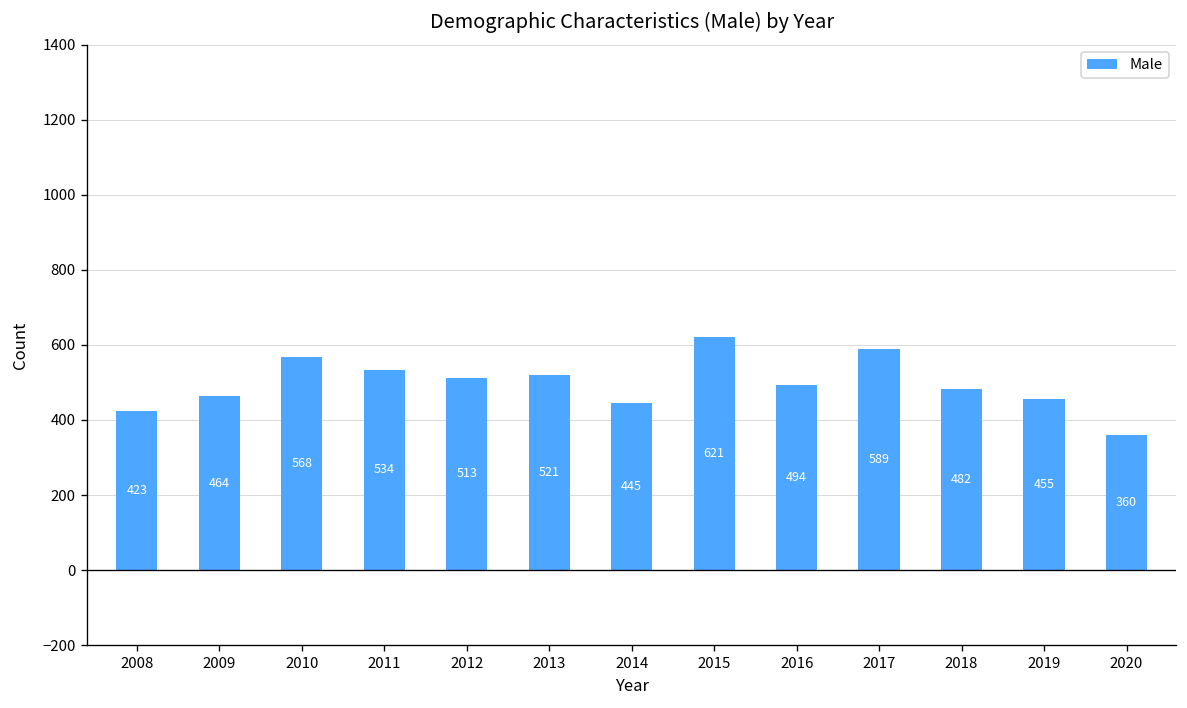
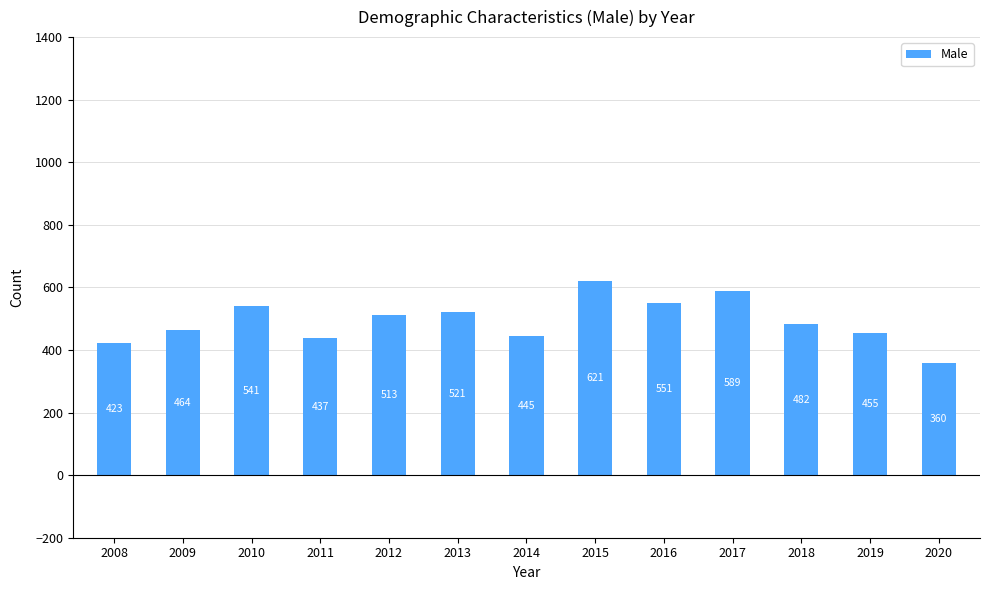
2010: 568 -> 541
2011: 534 -> 437
2016: 494 -> 551
